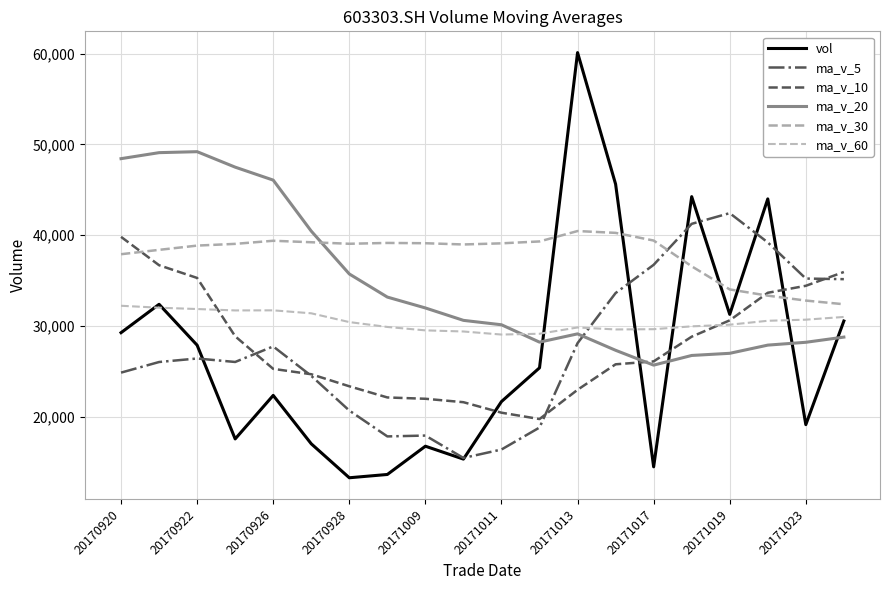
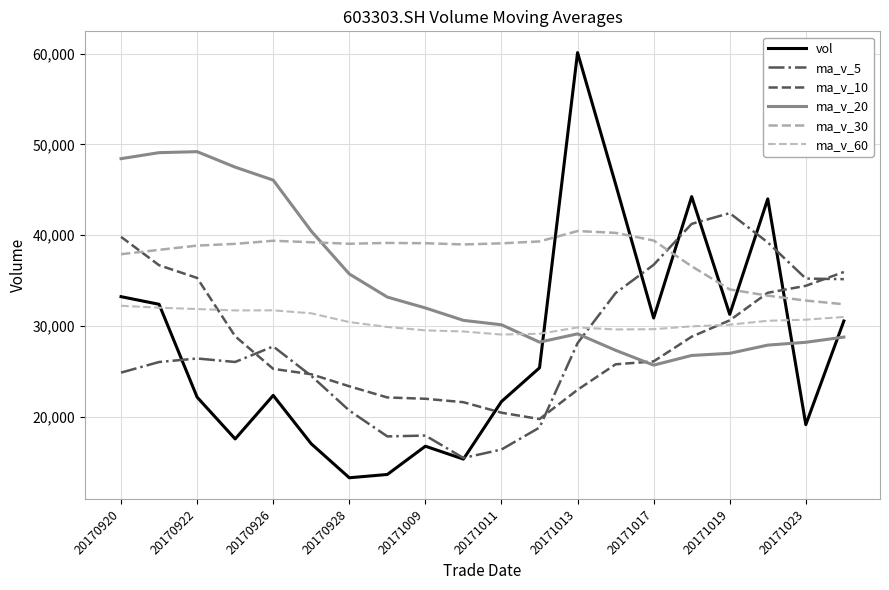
vol, 20170920: 29,000 -> 33,000
vol, 20170922: 28,000 -> 22,000
vol, 20171017: 14,000 -> 31,000
